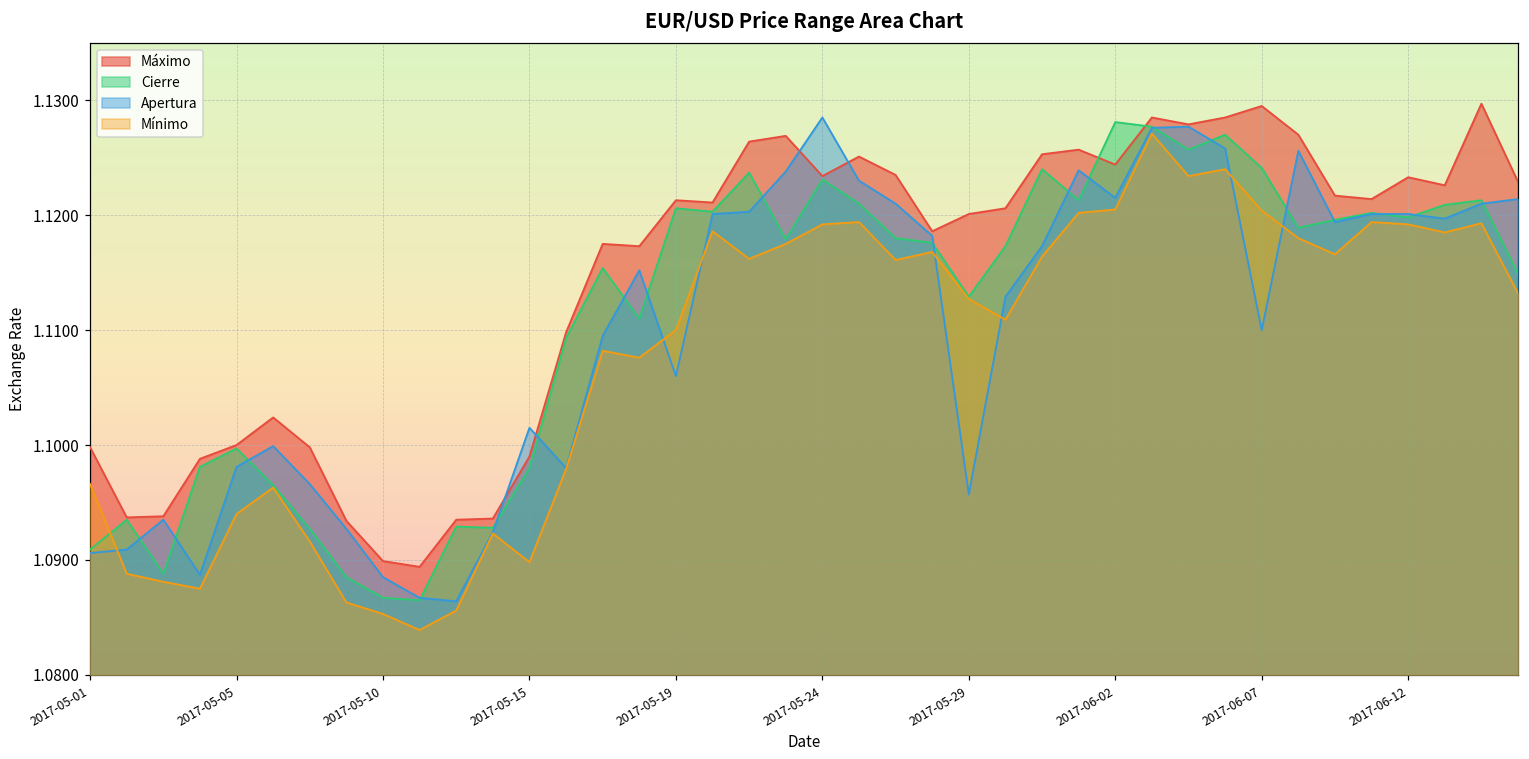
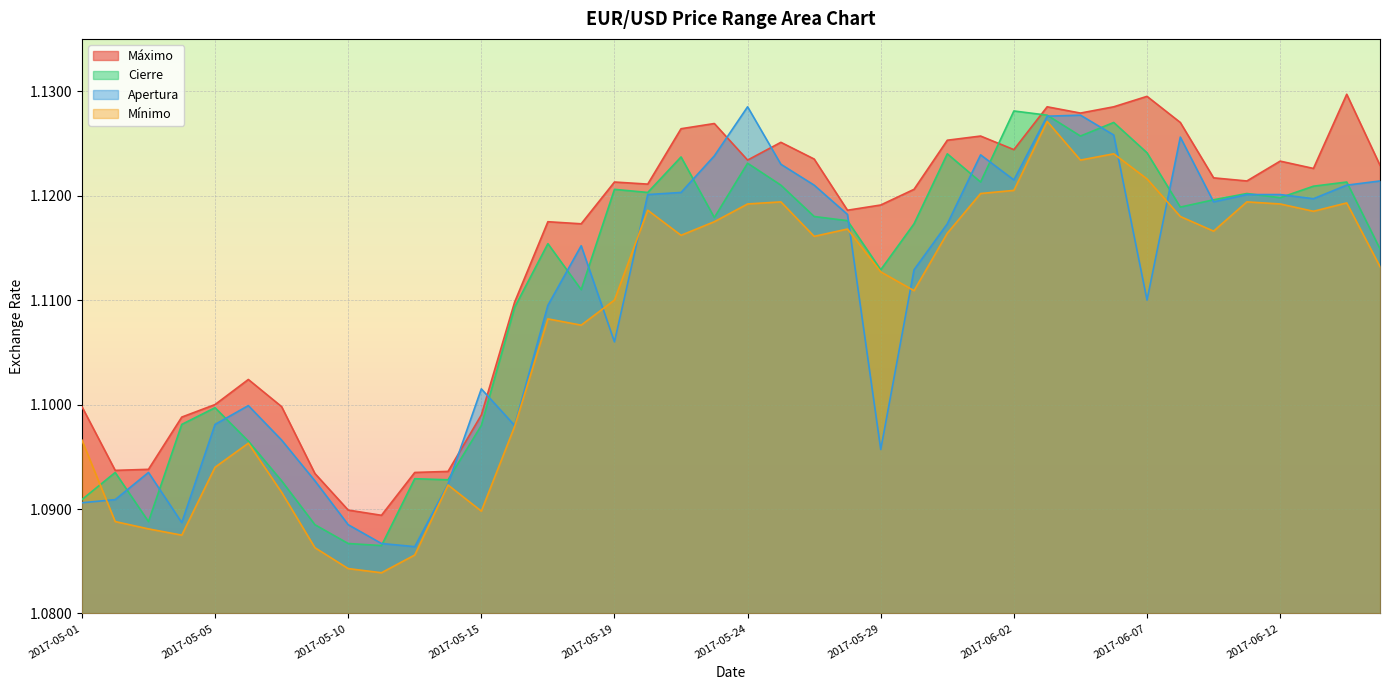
Mínimo, 2017-05-10: 1.0853 -> 1.0843
Máximo, 2017-05-29: 1.1201 -> 1.1191
Mínimo, 2017-06-07: 1.1204 -> 1.1216
